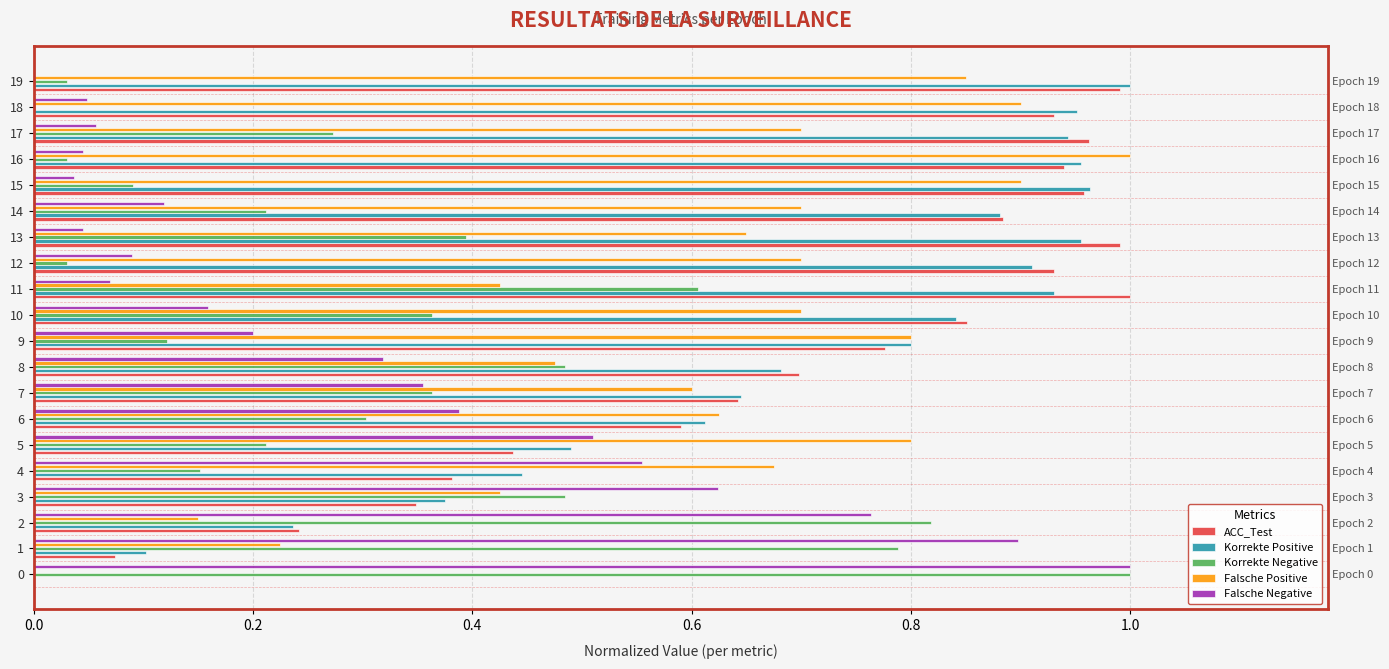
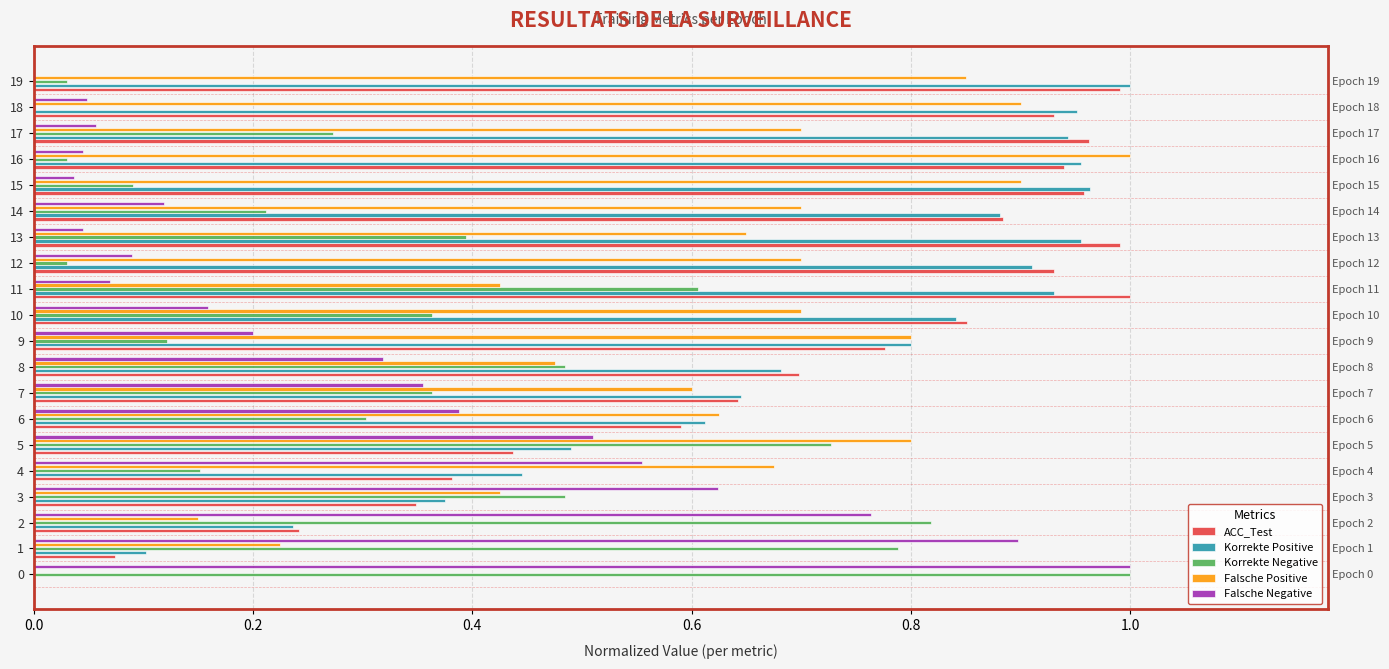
Korrekte Negative, 5: 0.212 -> 0.727
